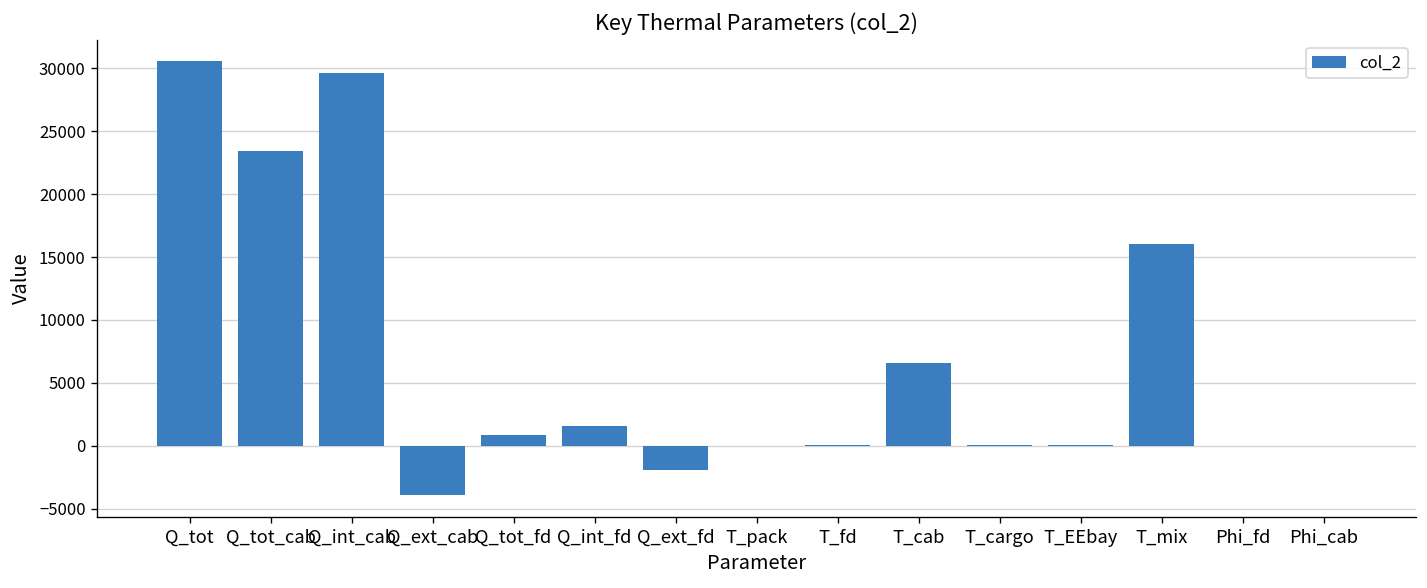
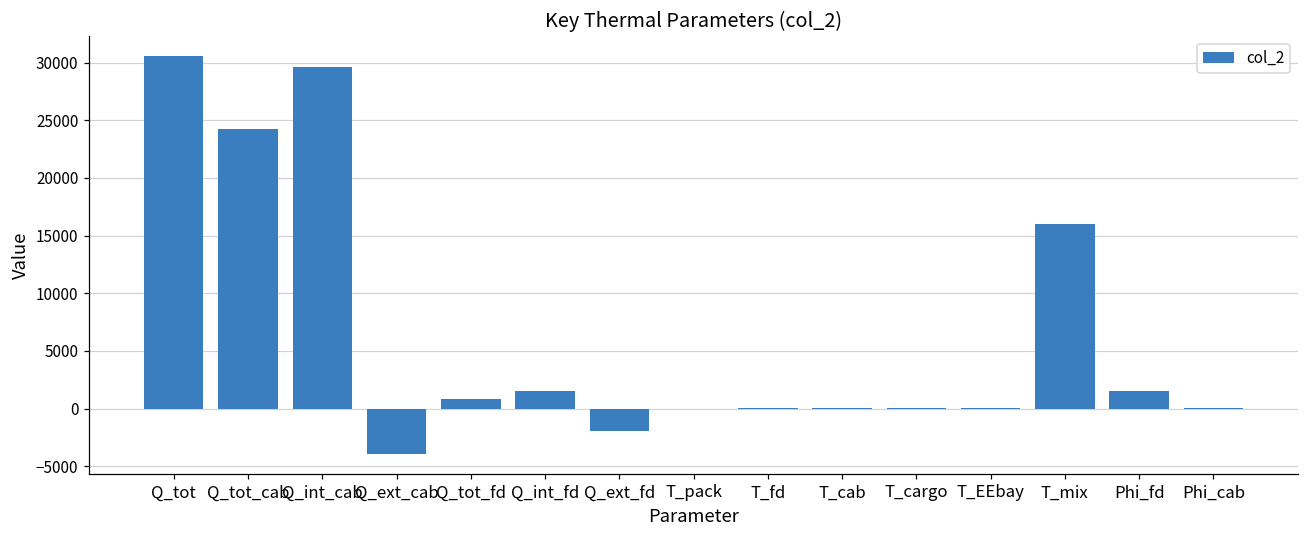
Q_tot_cab: 23400 -> 24200
T_cab: 6600 -> 0
Phi_fd: 0 -> 1600
